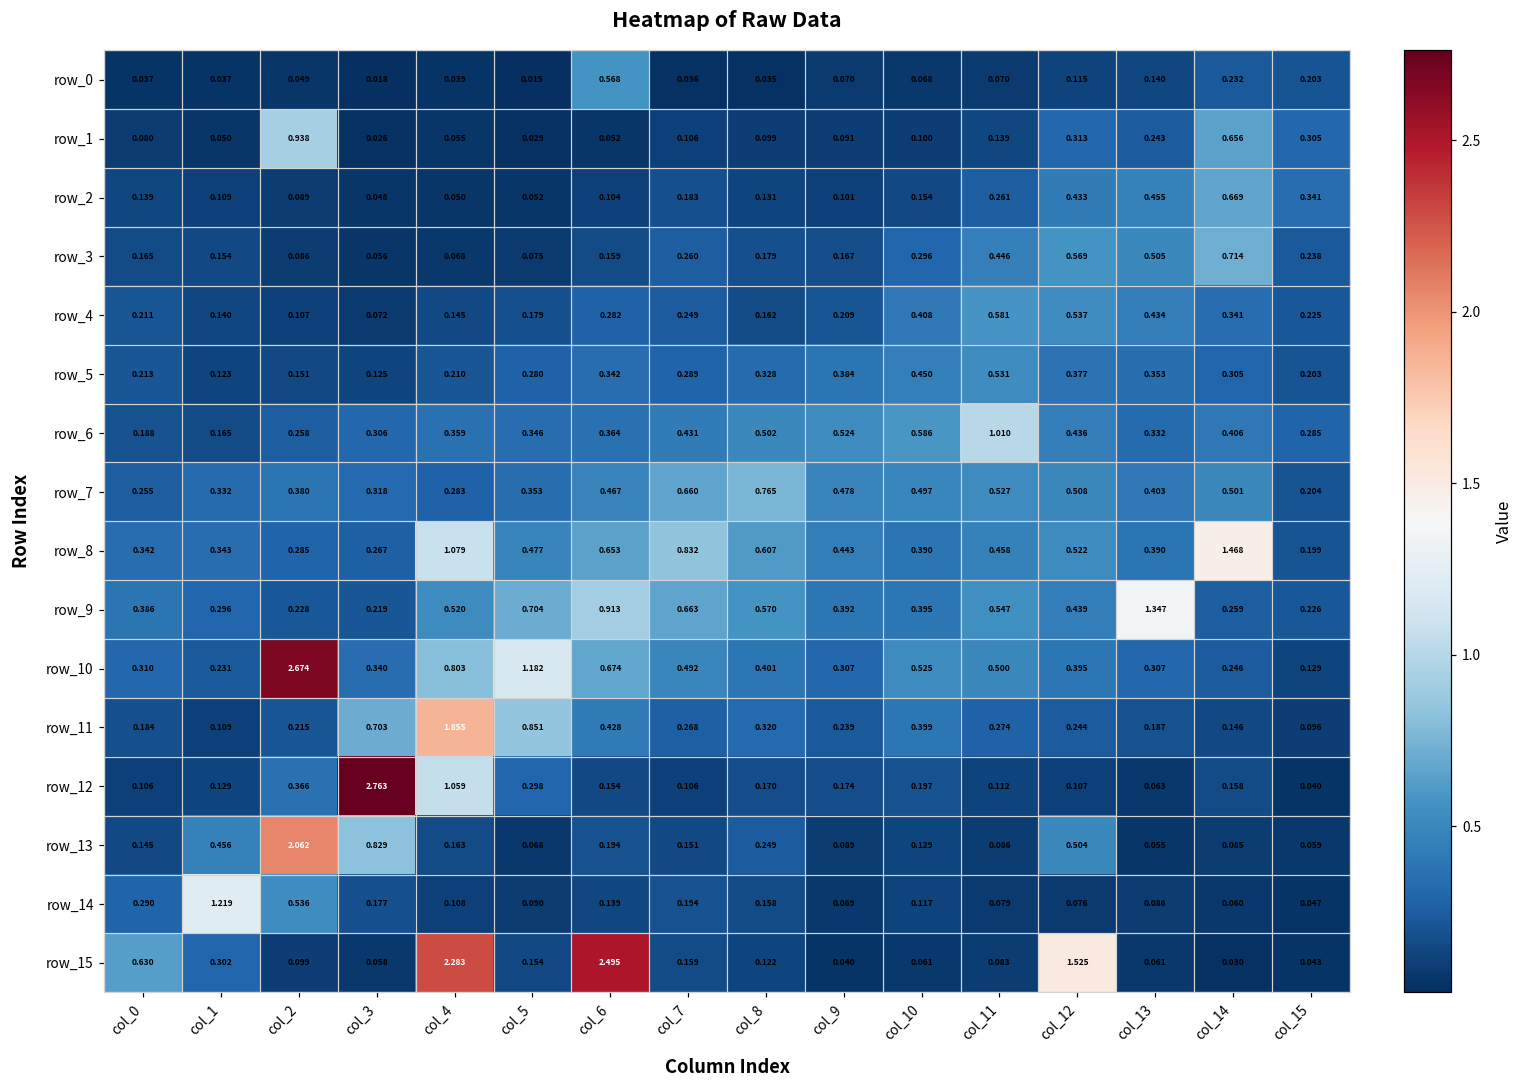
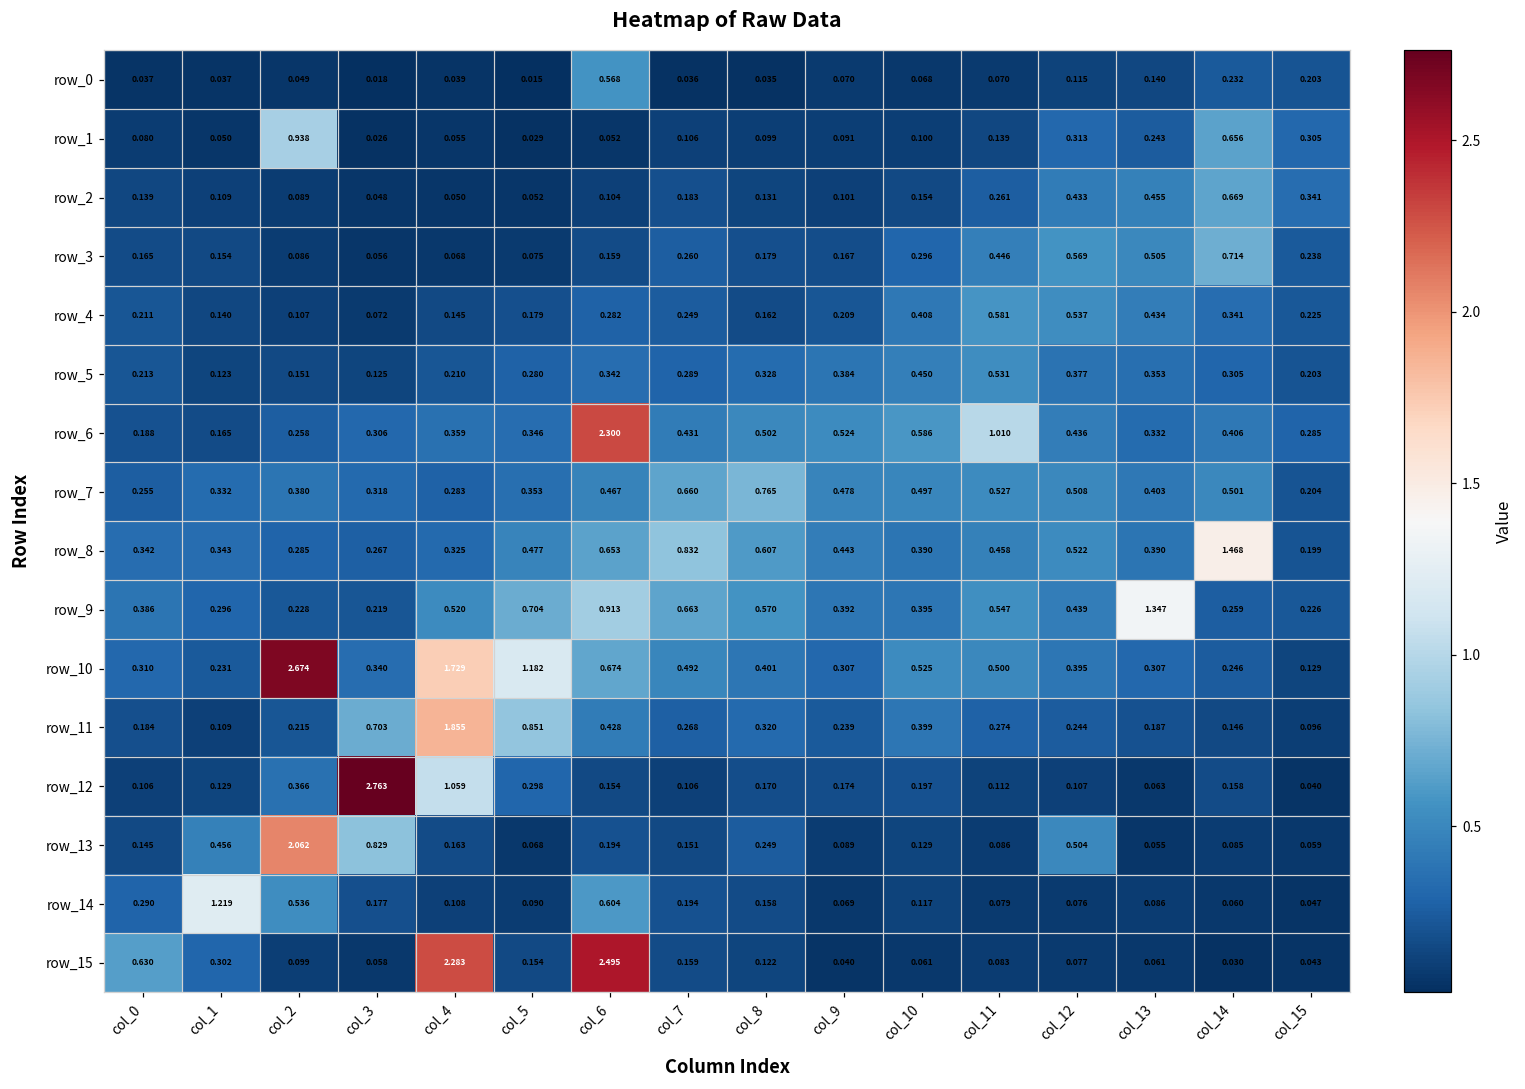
row_6, col_6: 0.364 -> 2.300
row_8, col_4: 1.079 -> 0.325
row_10, col_4: 0.803 -> 1.729
row_14, col_6: 0.139 -> 0.604
row_15, col_12: 1.525 -> 0.077
